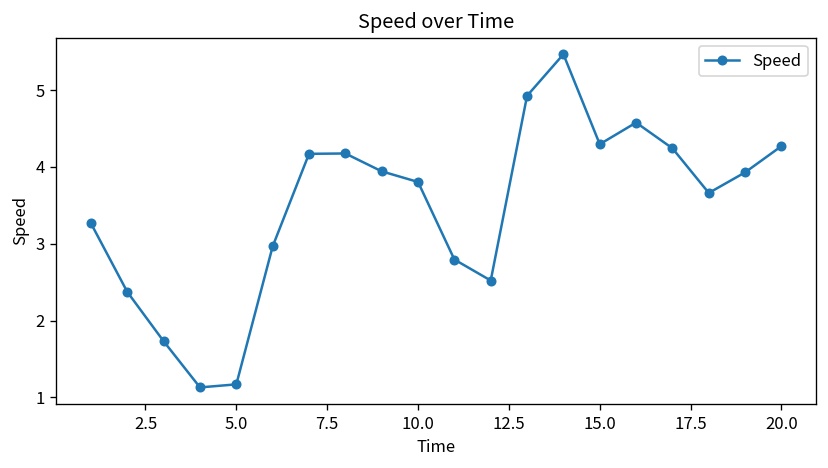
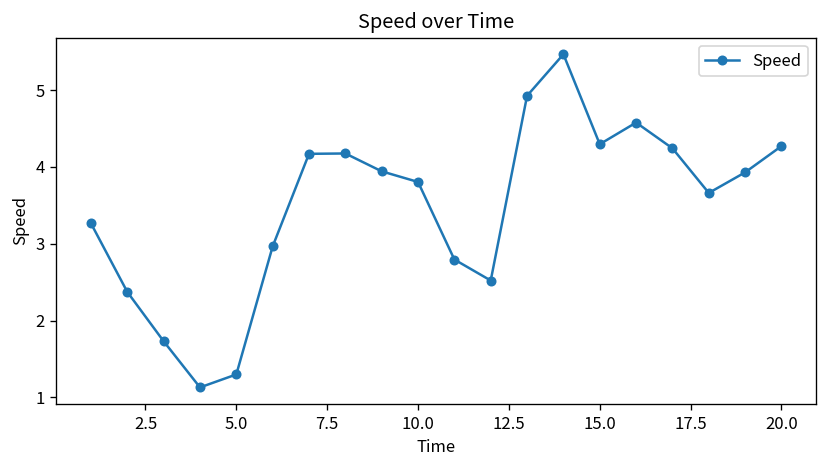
5.0: 1.2 -> 1.3
